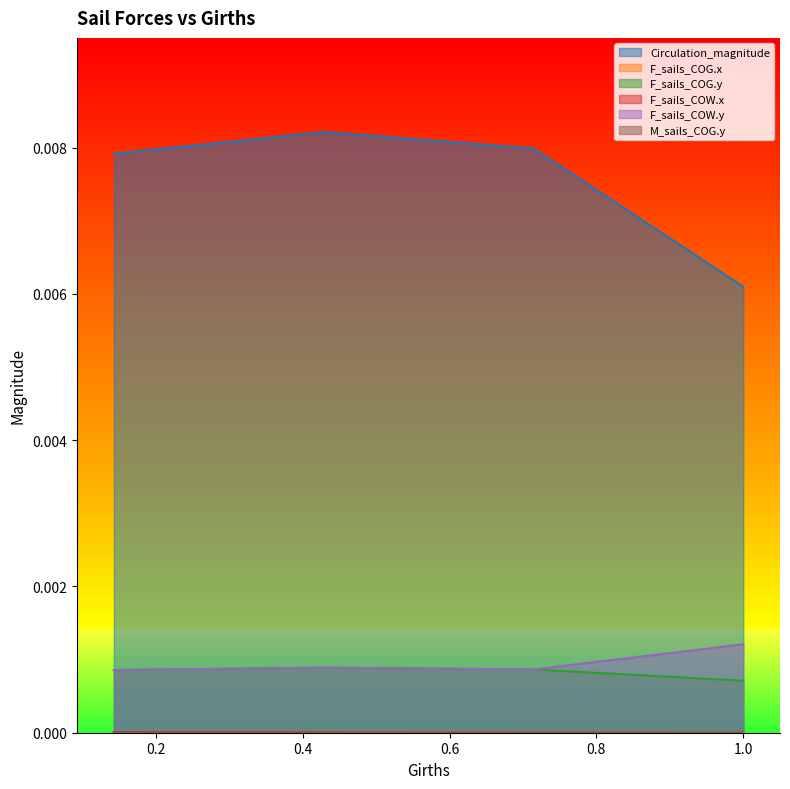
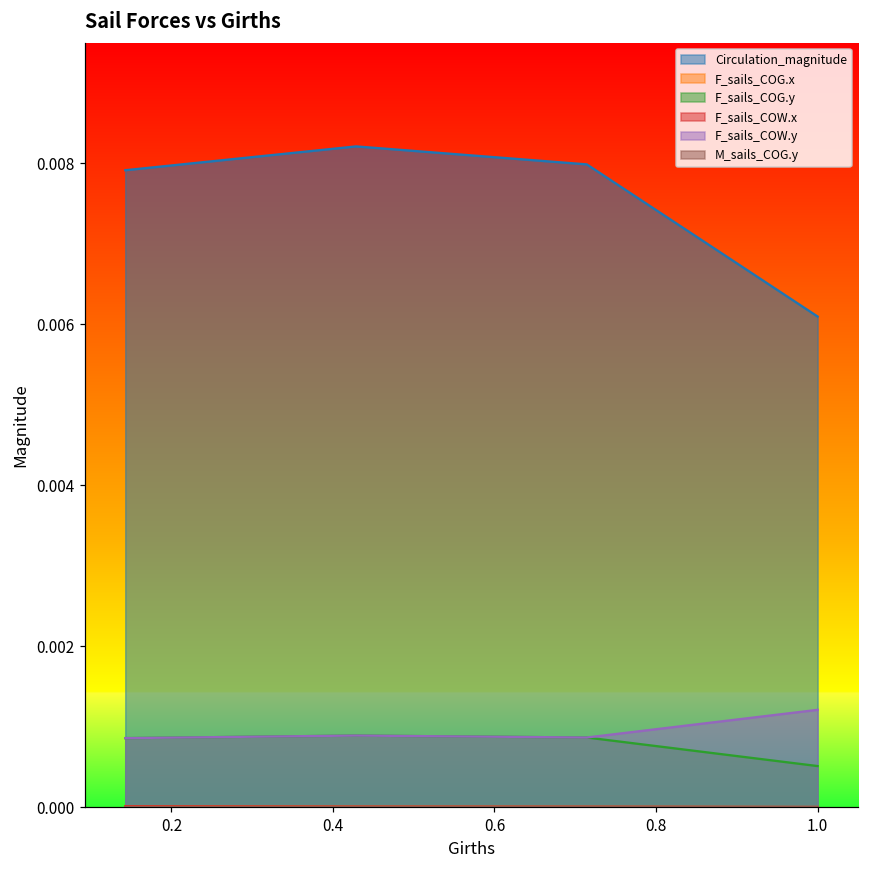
F_sails_COG.y, 1.0: 0.0007 -> 0.0005
